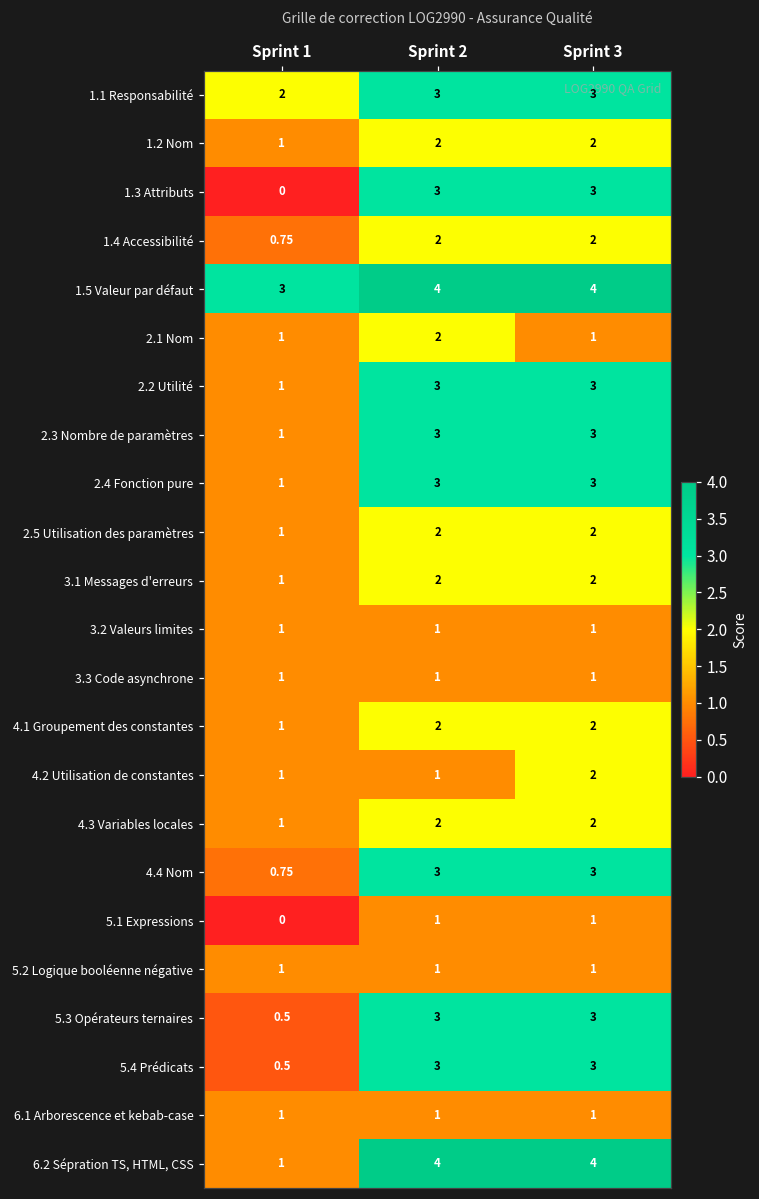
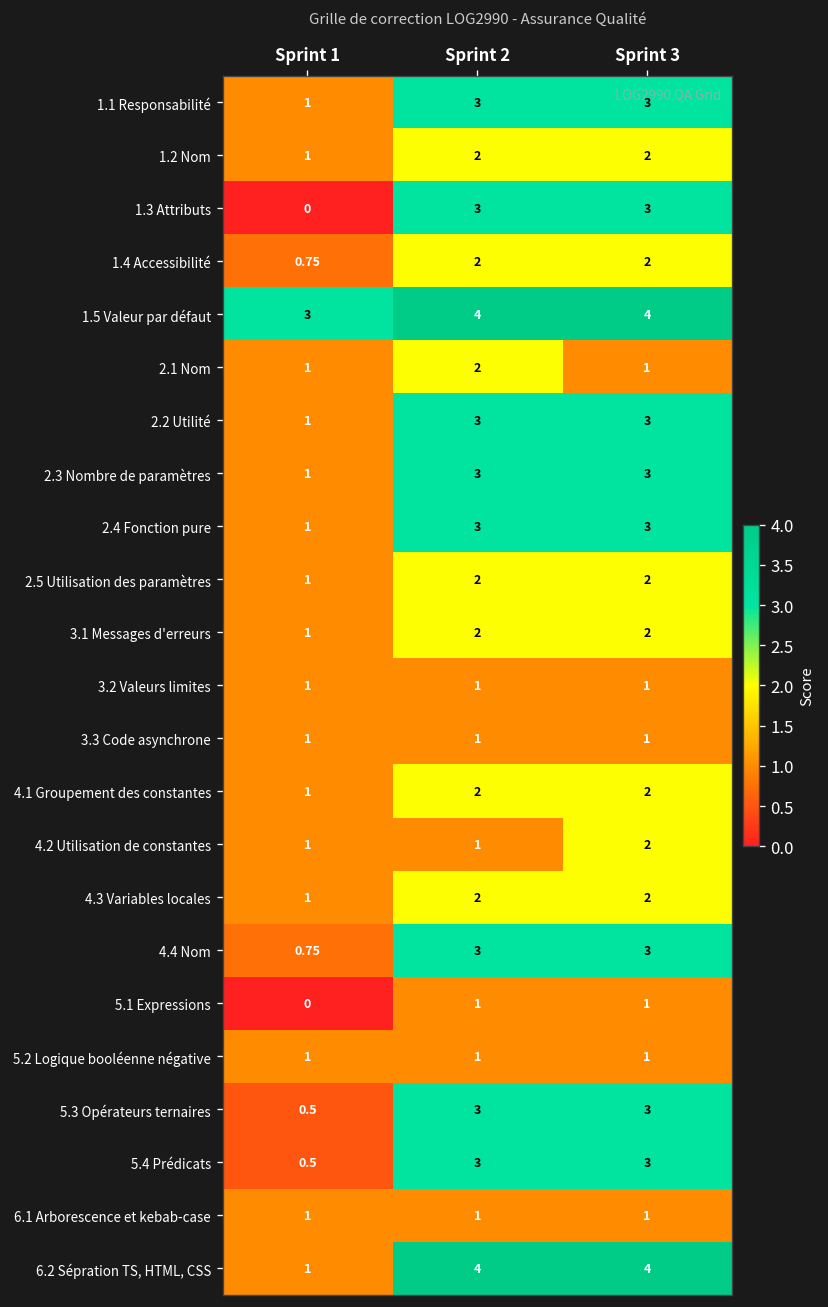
1.1 Responsabilité, Sprint 1: 2 -> 1
